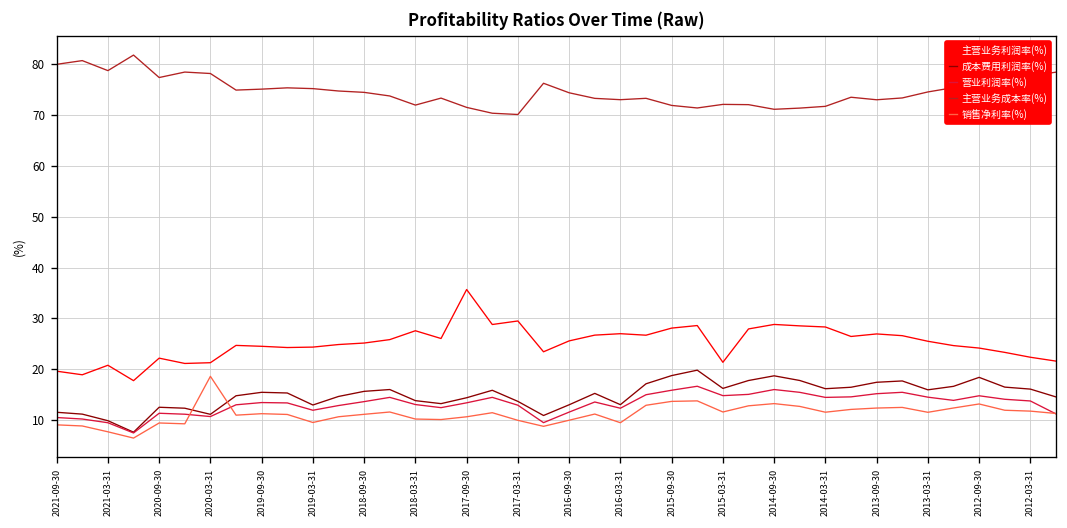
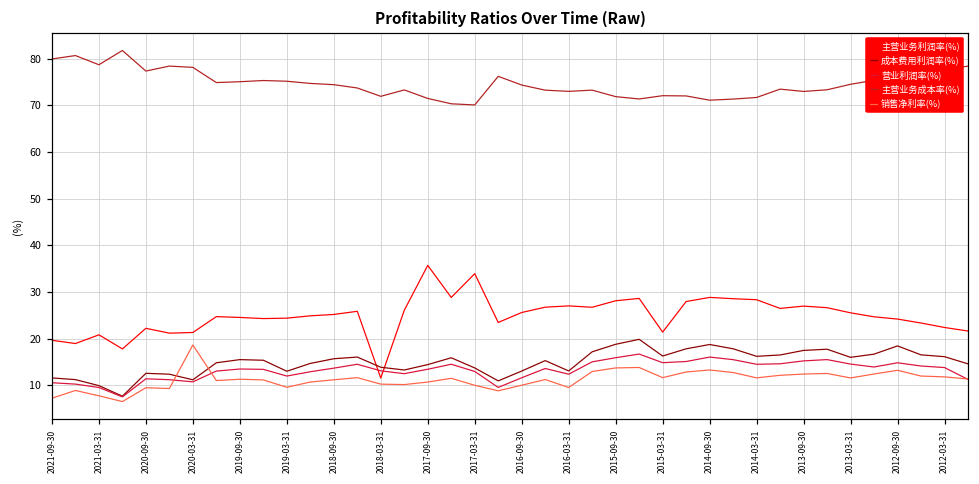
销售净利率(%), 2021-09-30: 9 -> 7
主营业务利润率(%), 2018-03-31: 28 -> 12
主营业务利润率(%), 2017-03-31: 30 -> 34
